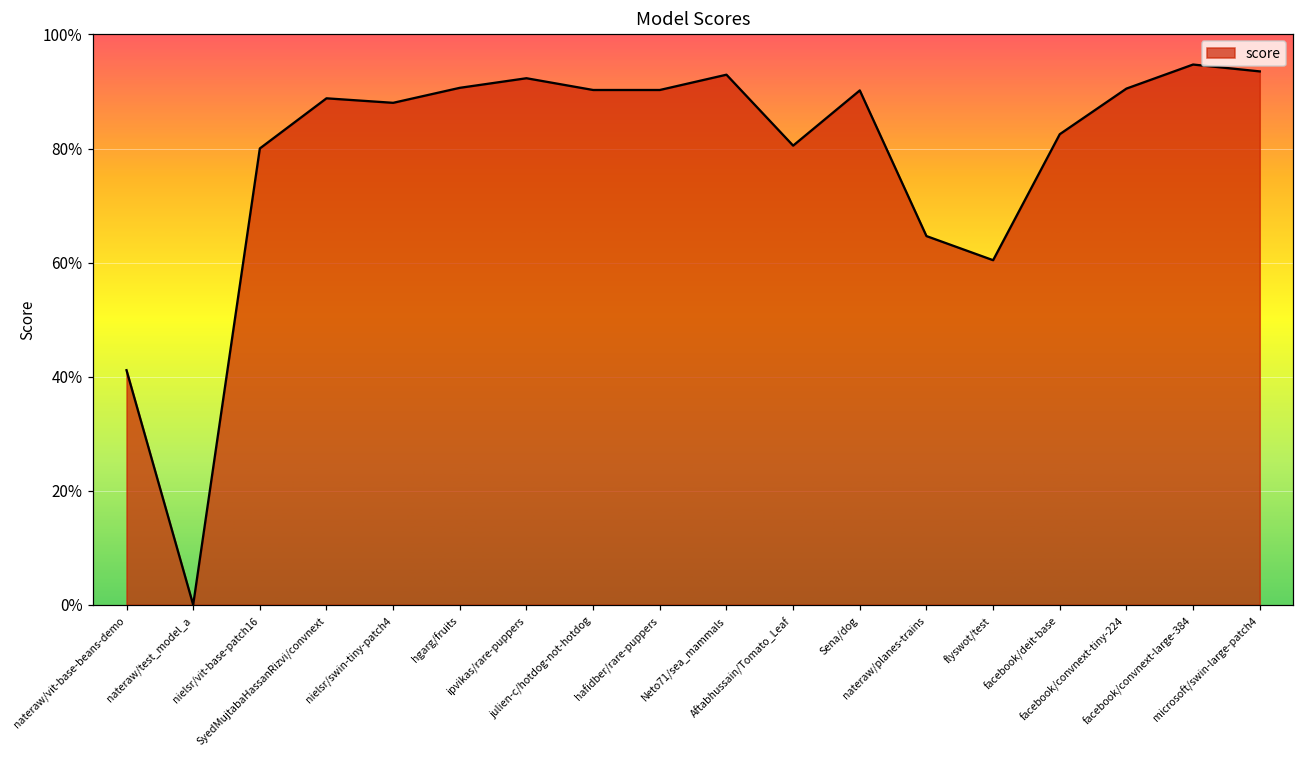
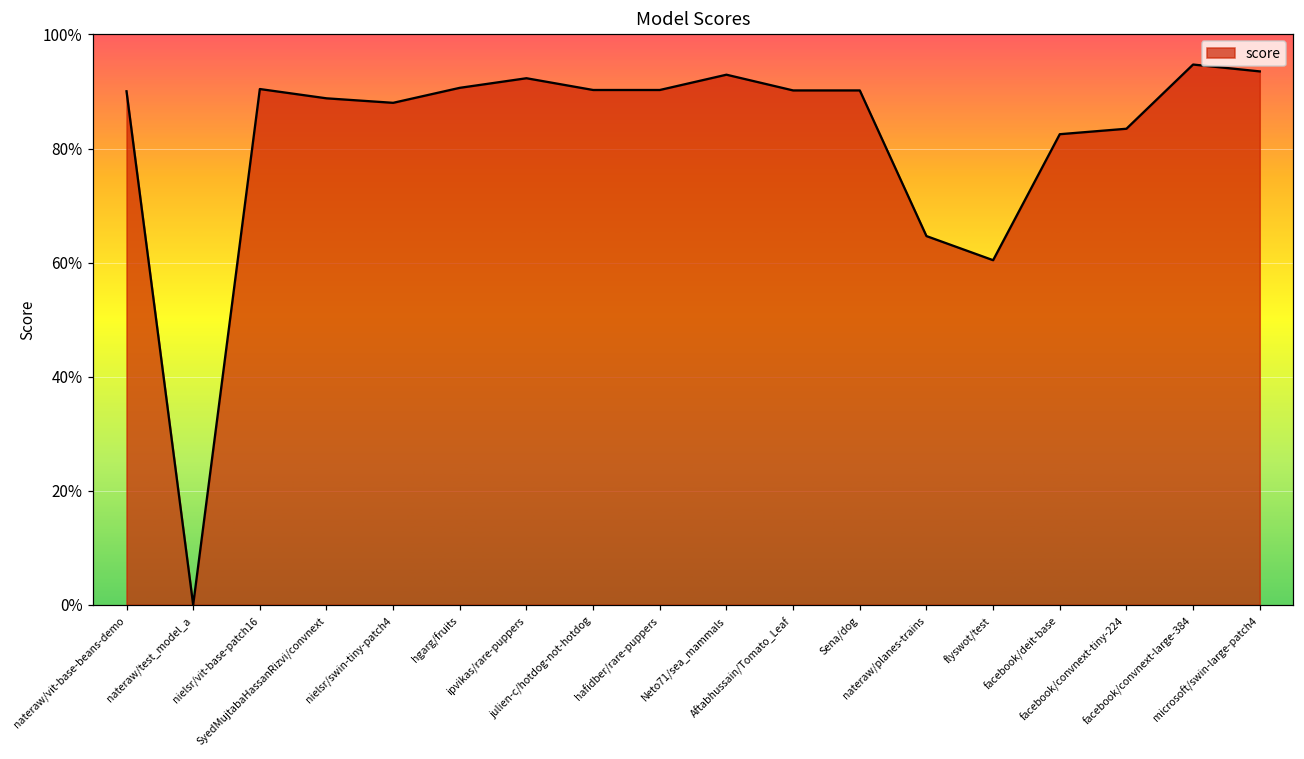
nateraw/vit-base-beans-demo: 41% -> 90%
nielsr/vit-base-patch16: 80% -> 90%
Aftabhussain/Tomato_Leaf: 81% -> 90%
facebook/convnext-tiny-224: 91% -> 83%
